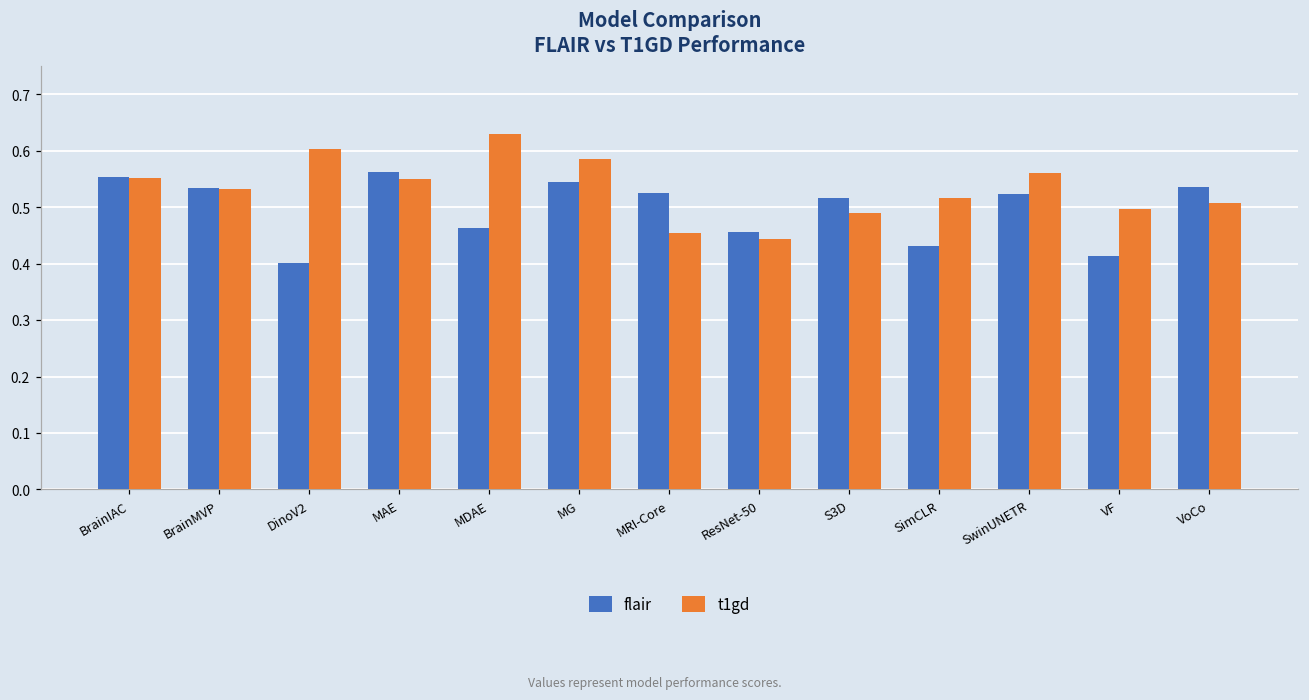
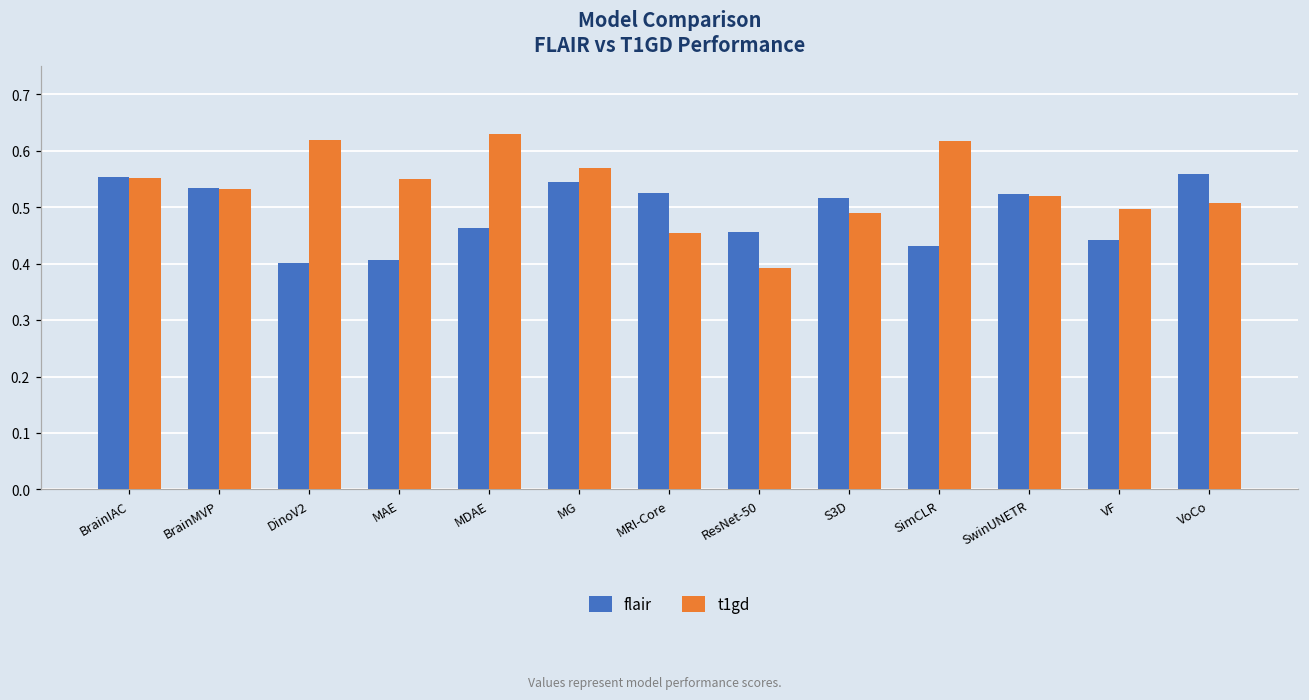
t1gd, DinoV2: 0.60 -> 0.62
flair, MAE: 0.56 -> 0.41
t1gd, MG: 0.59 -> 0.57
t1gd, ResNet-50: 0.44 -> 0.39
t1gd, SimCLR: 0.52 -> 0.62
t1gd, SwinUNETR: 0.56 -> 0.52
flair, VF: 0.41 -> 0.44
flair, VoCo: 0.54 -> 0.56
